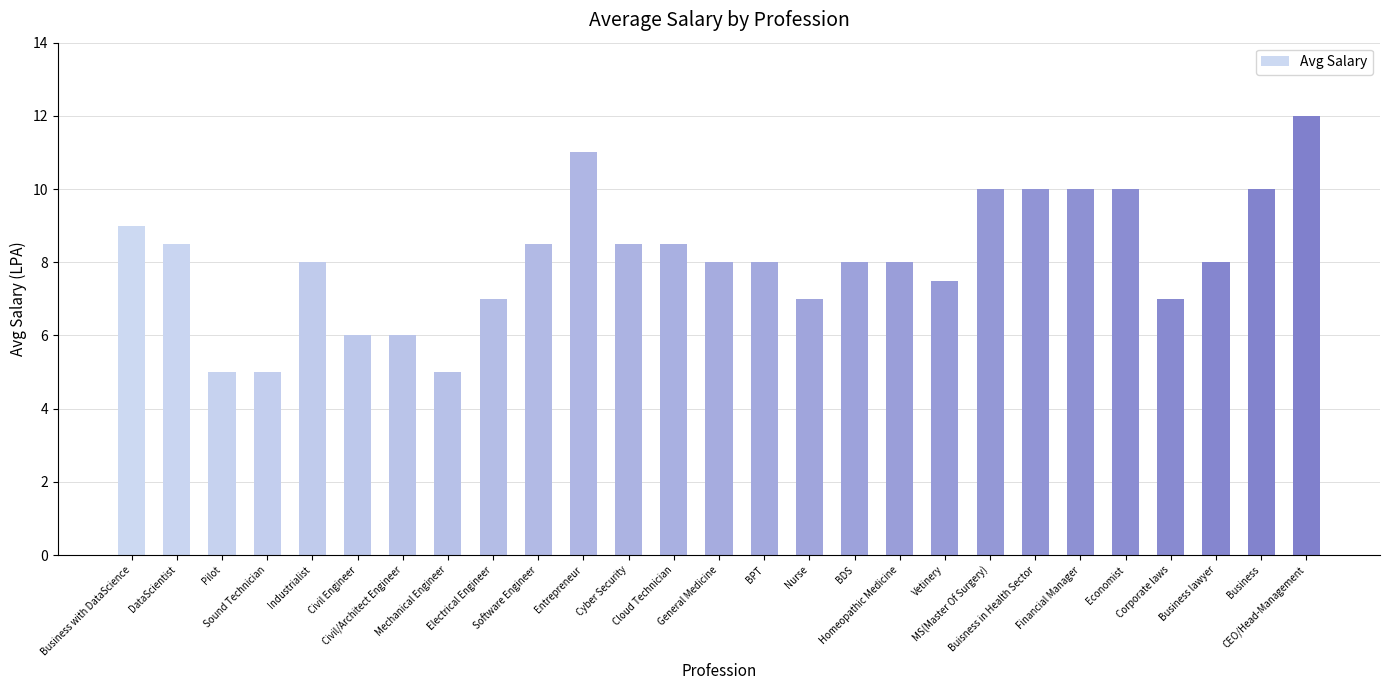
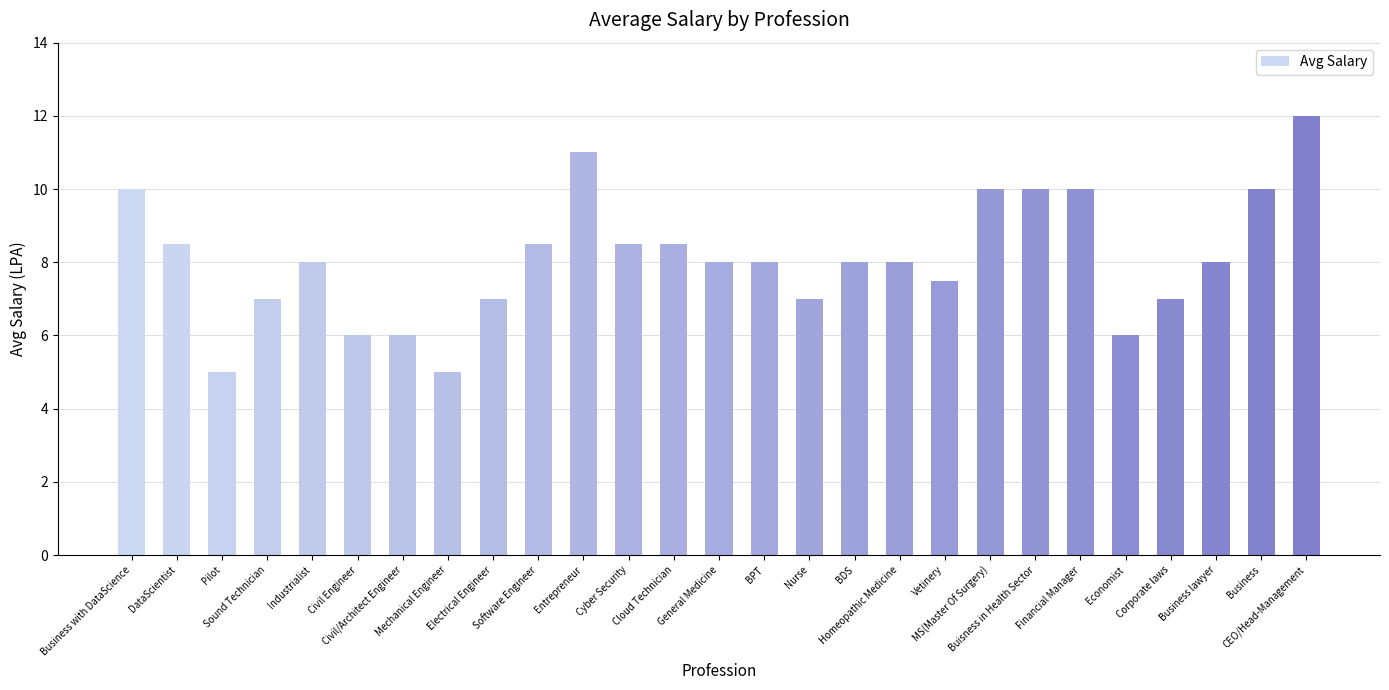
Business with DataScience: 9 -> 10
Sound Technician: 5 -> 7
Economist: 10 -> 6
